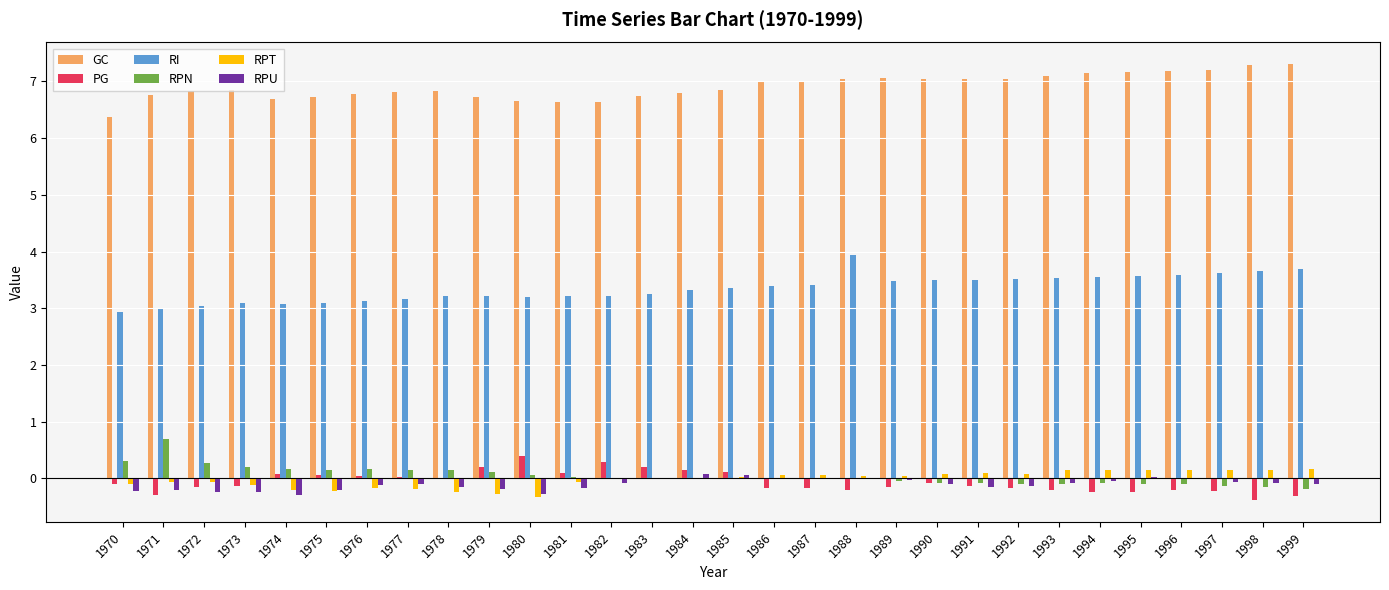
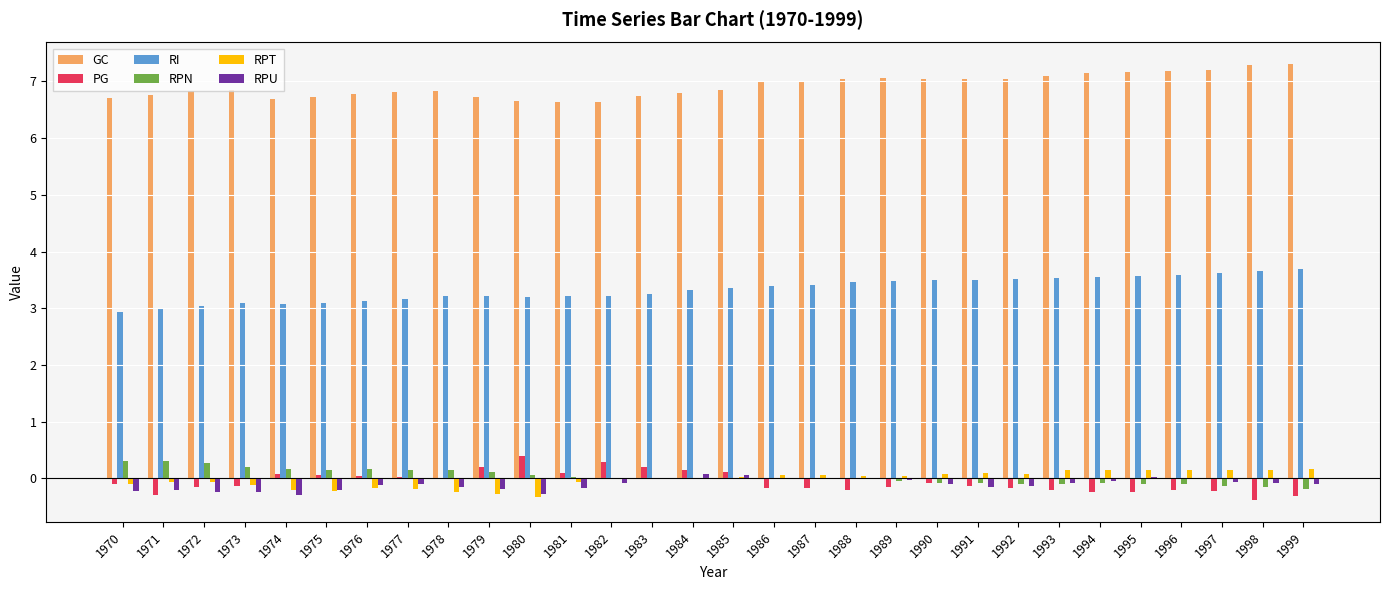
GC, 1970: 6.4 -> 6.7
RPN, 1971: 0.7 -> 0.3
RI, 1988: 3.9 -> 3.5
